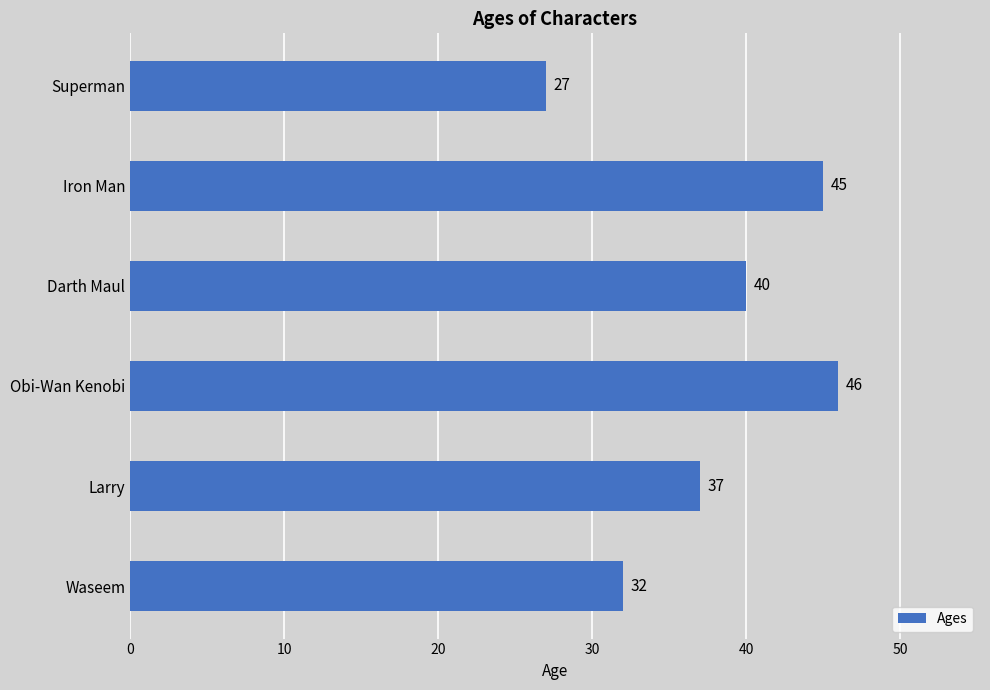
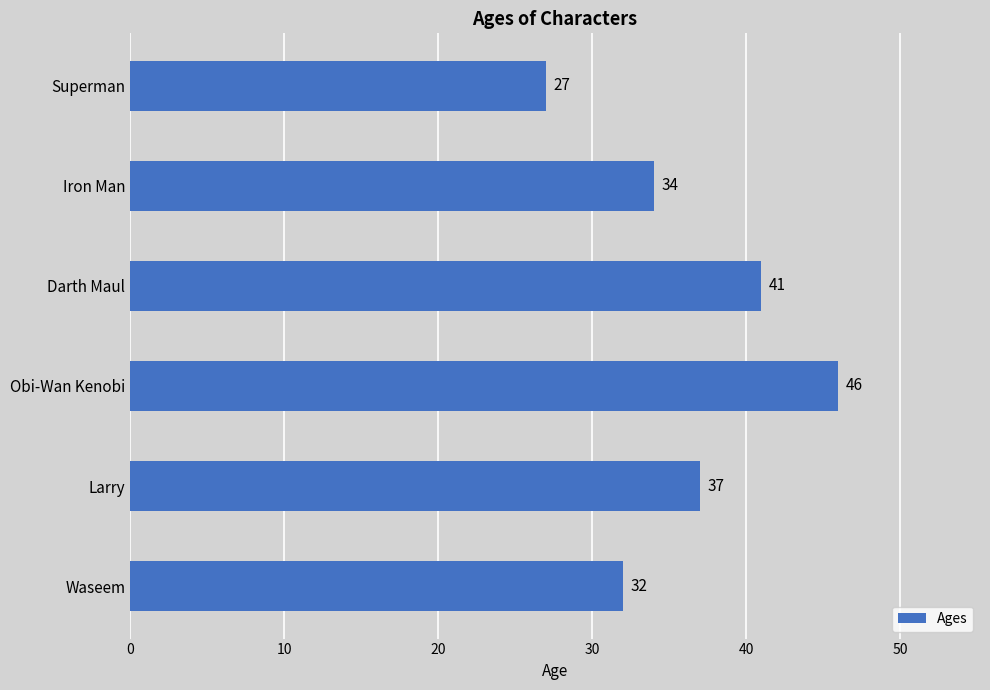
Iron Man: 45 -> 34
Darth Maul: 40 -> 41
